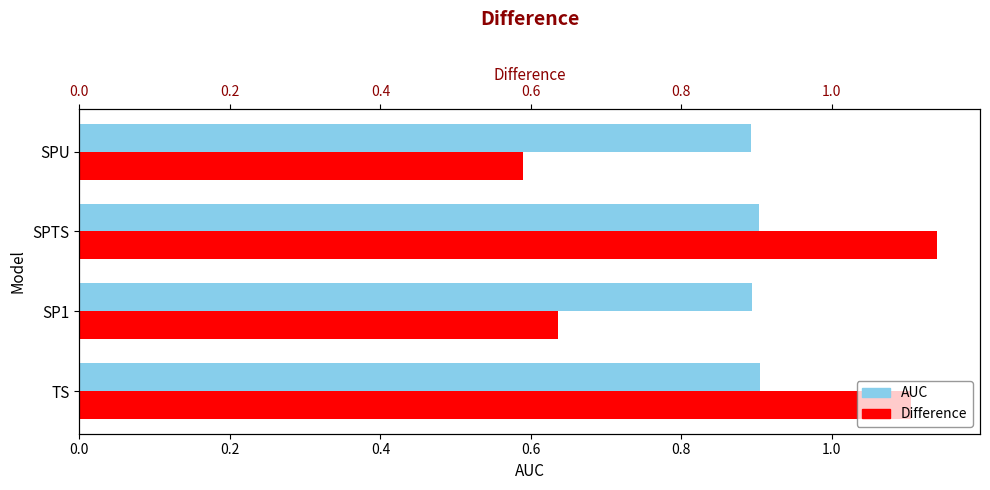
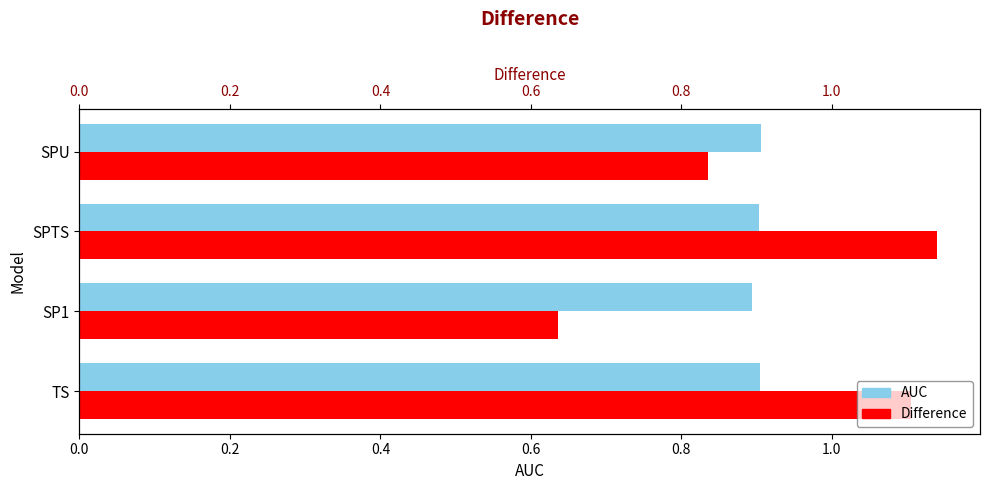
AUC, SPU: 0.89 -> 0.91
Difference, SPU: 0.59 -> 0.83
